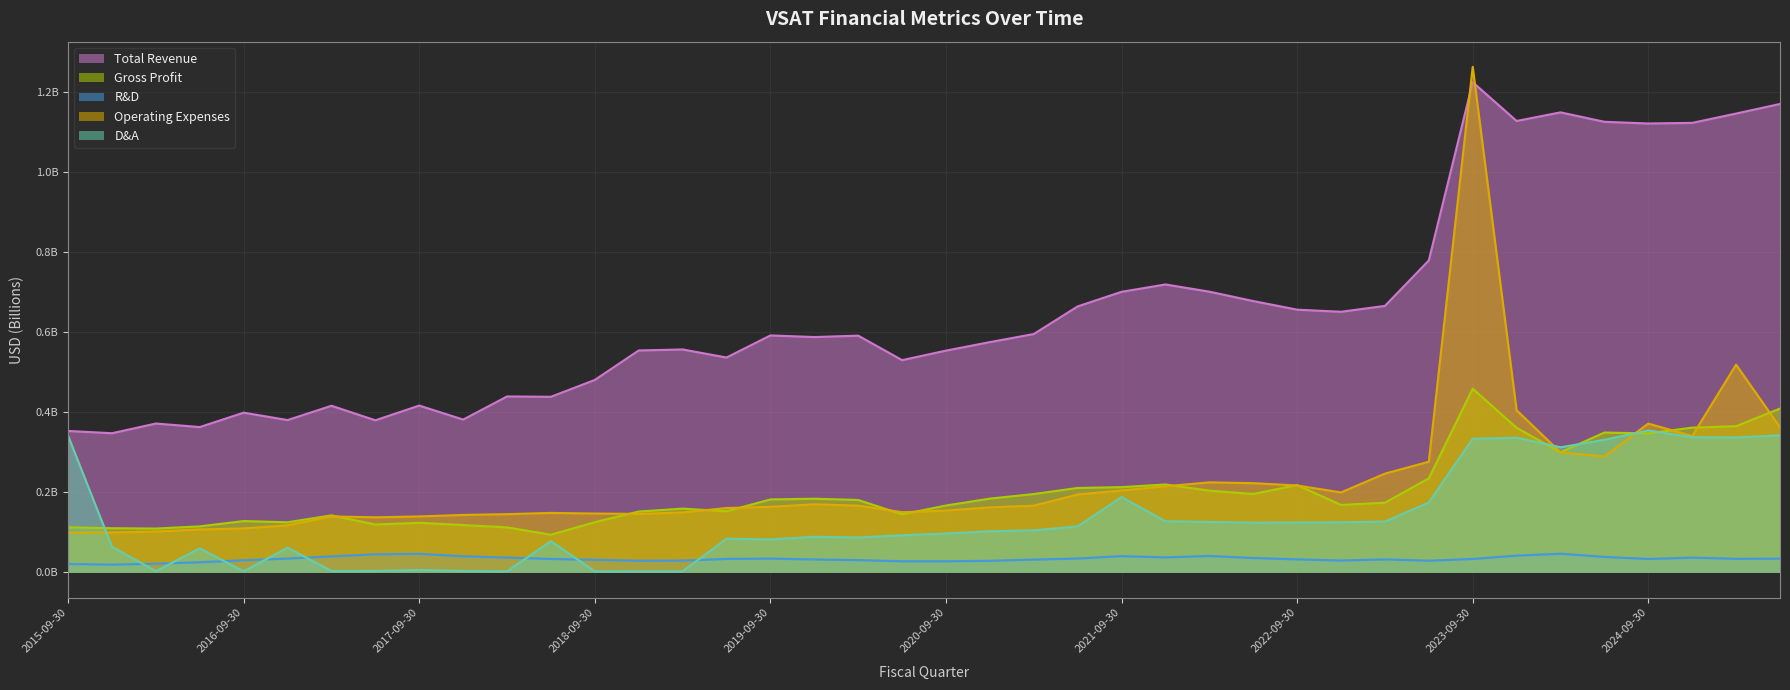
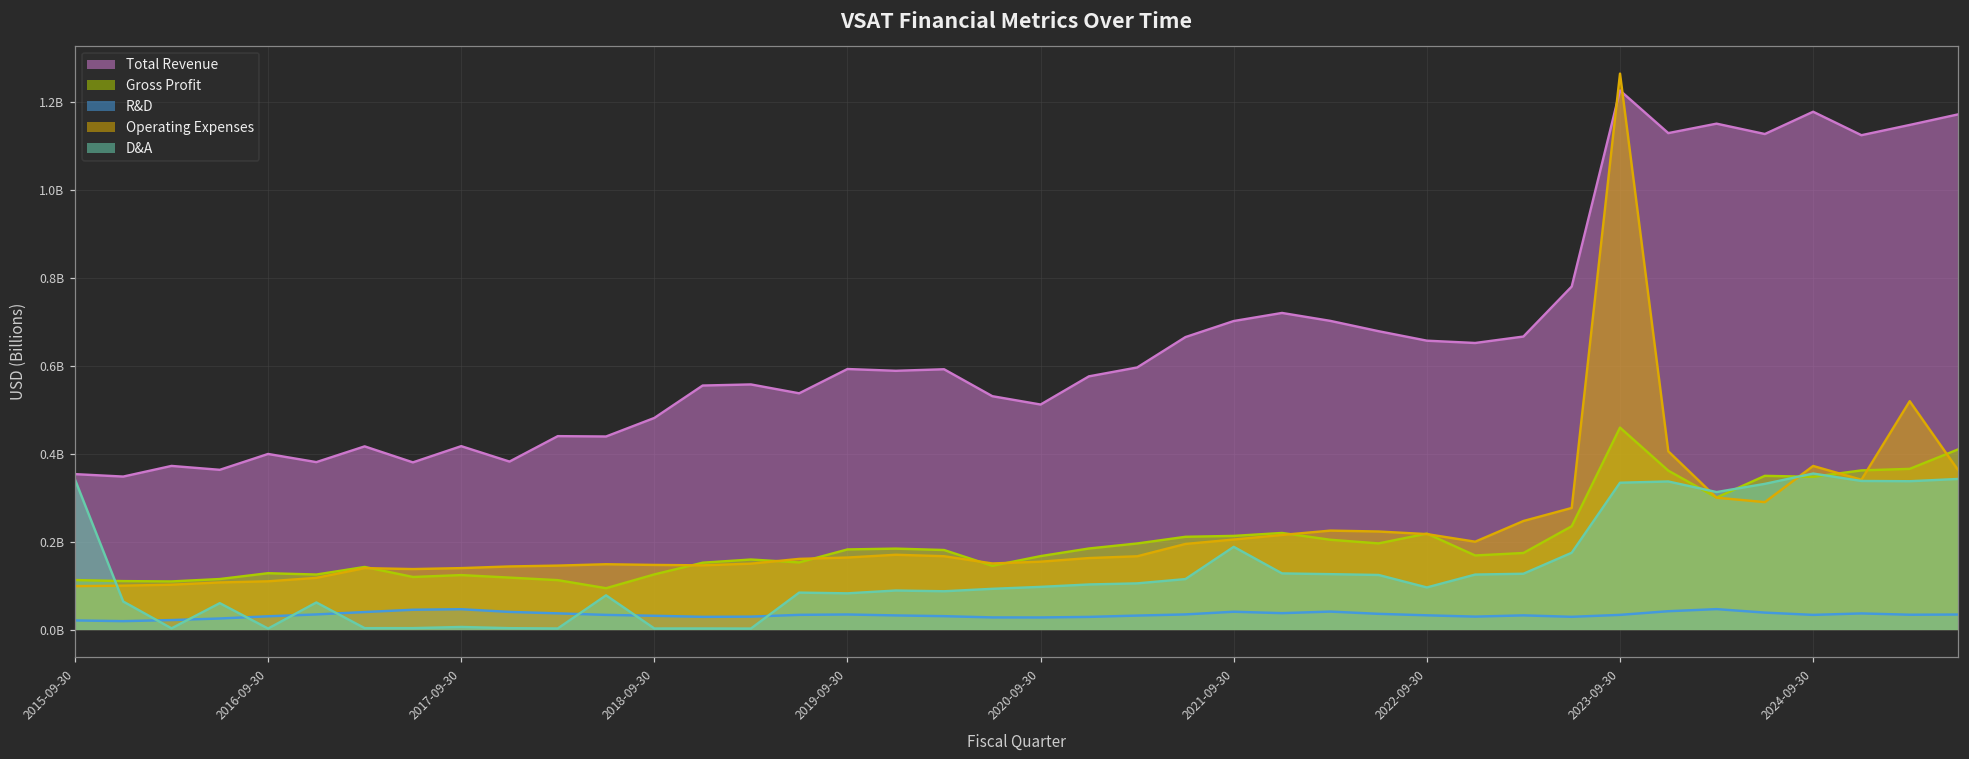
Total Revenue, 2020-09-30: 550000000 -> 510000000
D&A, 2022-09-30: 120000000 -> 100000000
Total Revenue, 2024-09-30: 1120000000 -> 1180000000
